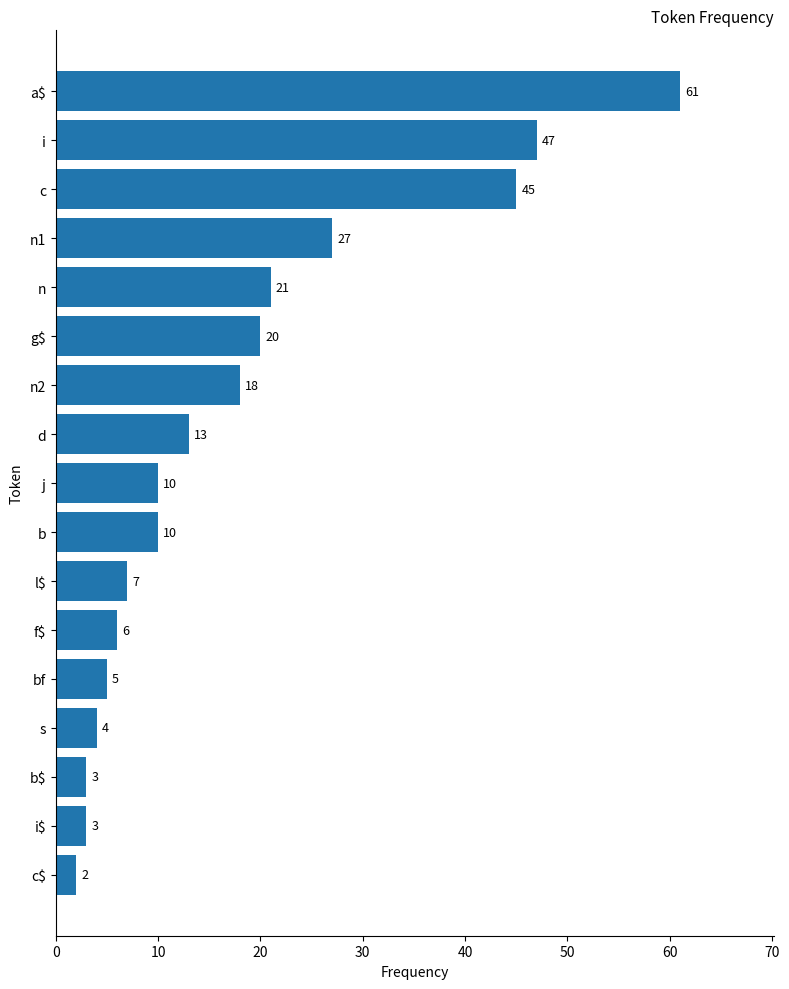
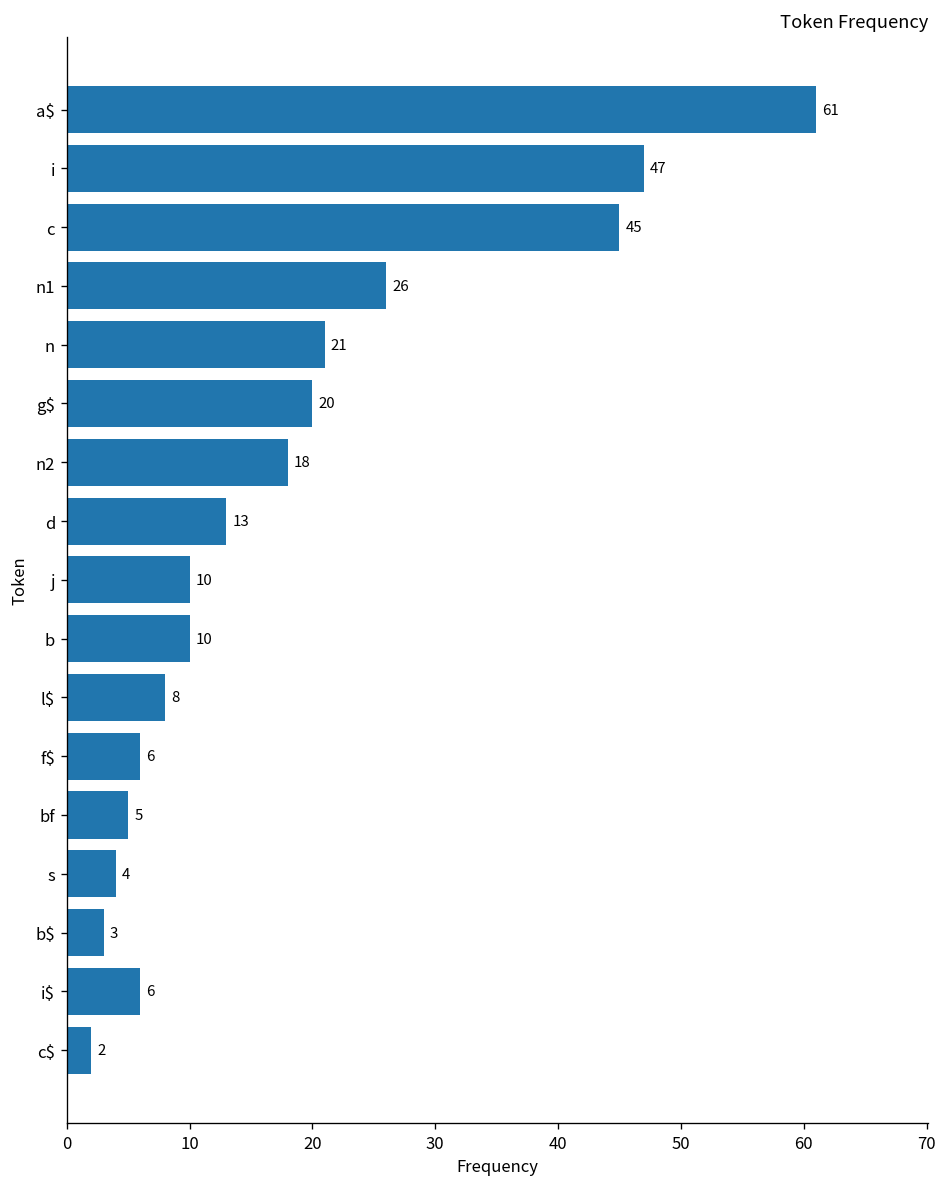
n1: 27 -> 26
l$: 7 -> 8
i$: 3 -> 6
